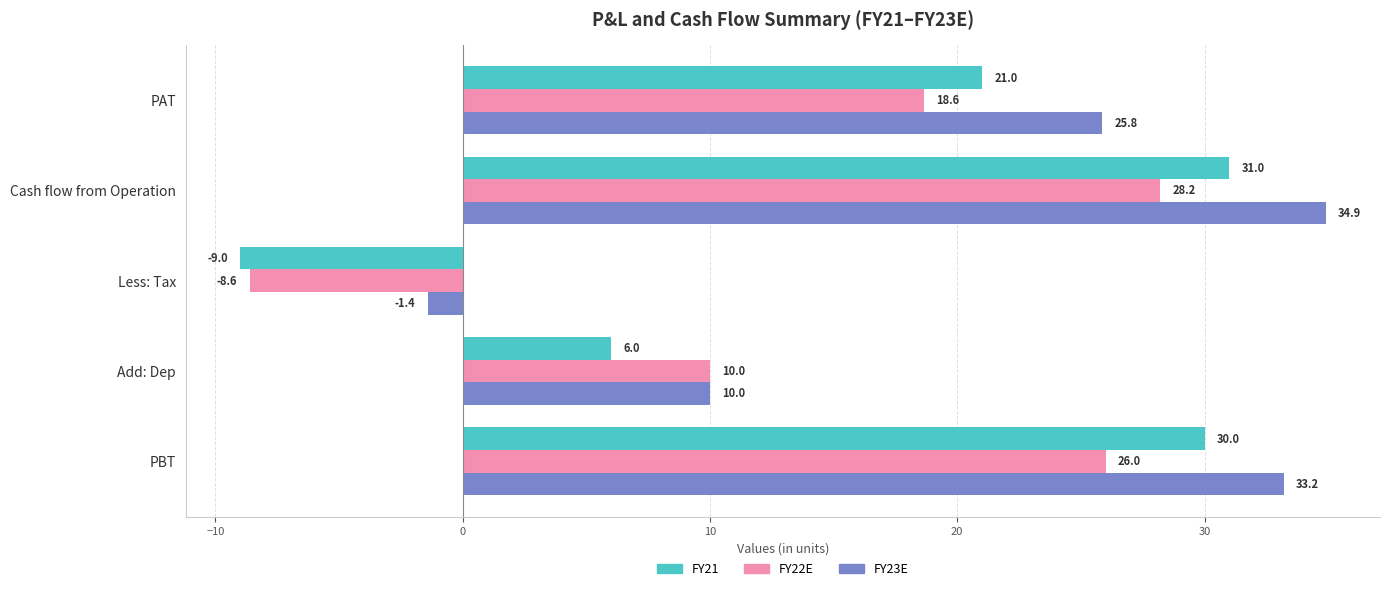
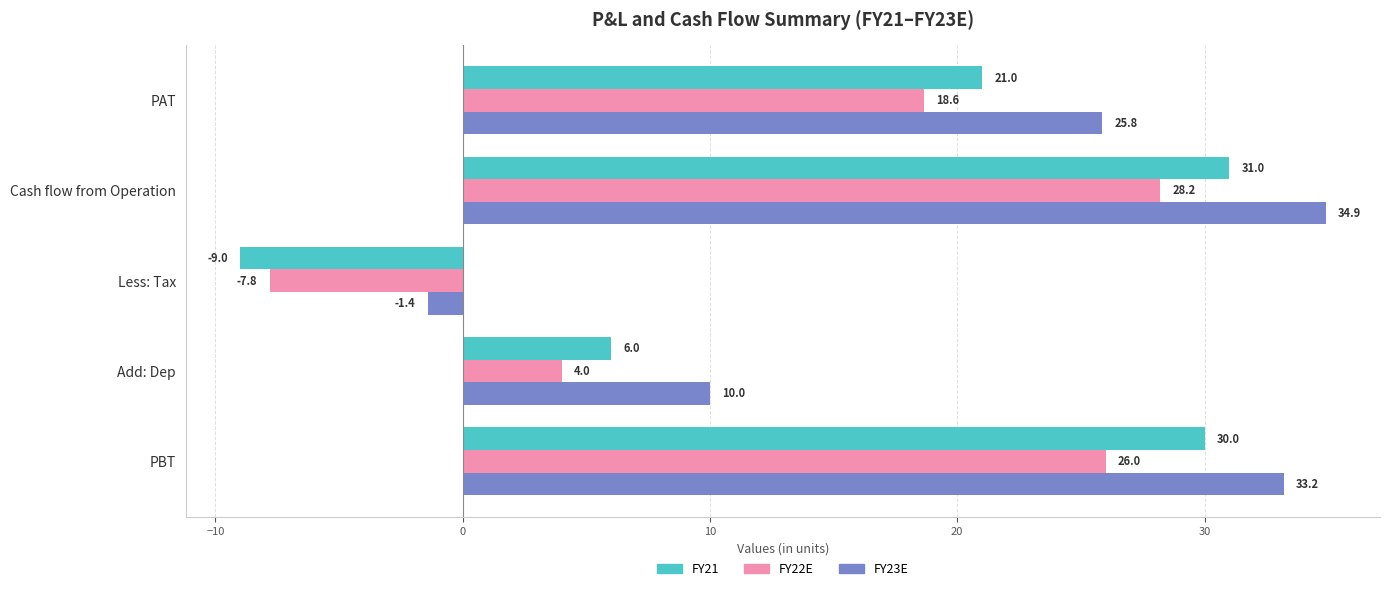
FY22E, Less: Tax: -8.6 -> -7.8
FY22E, Add: Dep: 10.0 -> 4.0
